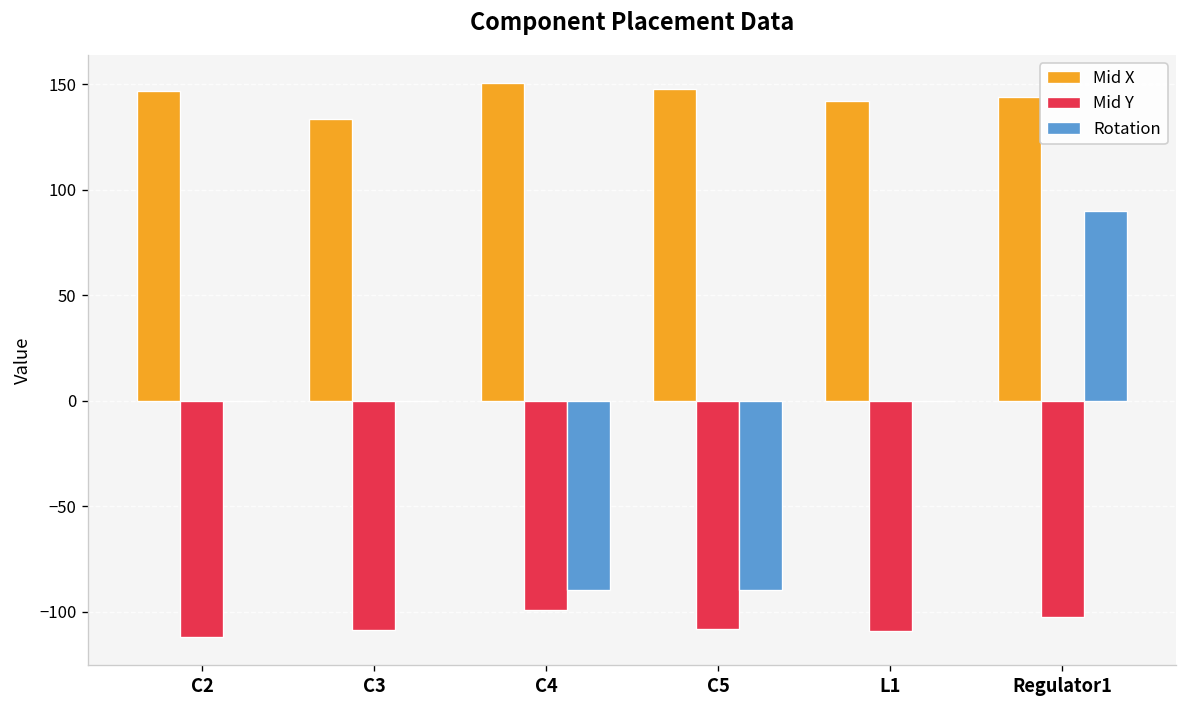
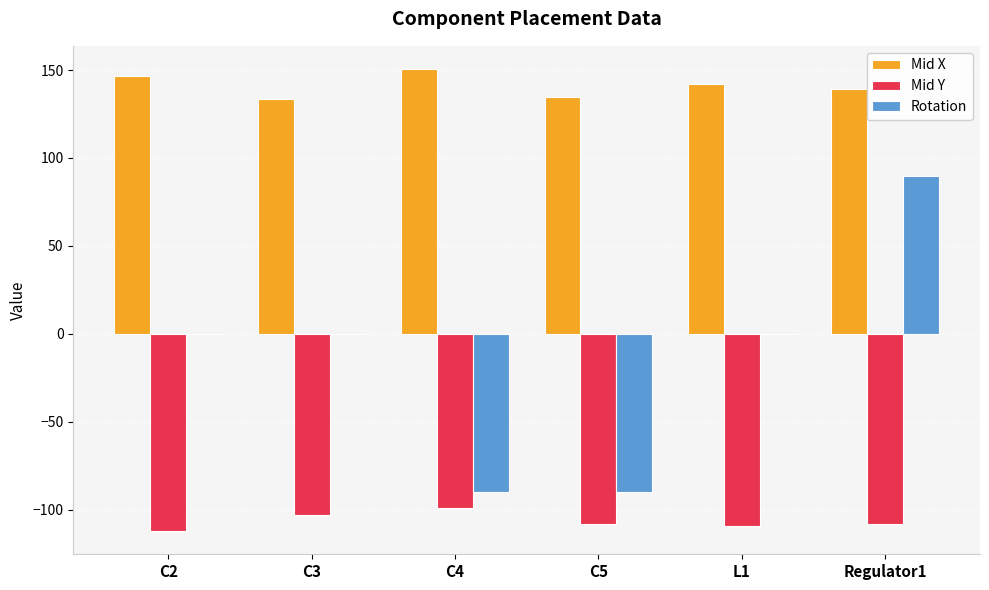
Mid Y, C3: -109 -> -103
Mid X, C5: 148 -> 135
Mid X, Regulator1: 144 -> 139
Mid Y, Regulator1: -102 -> -108
